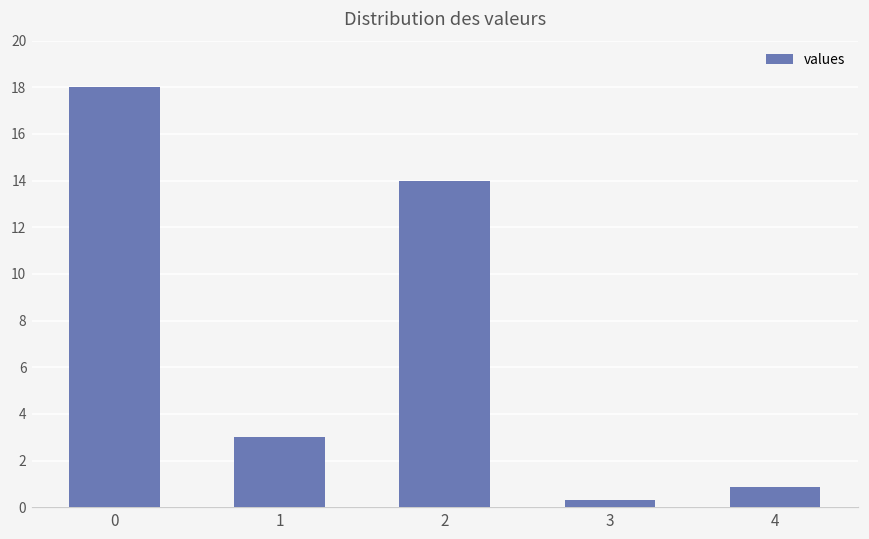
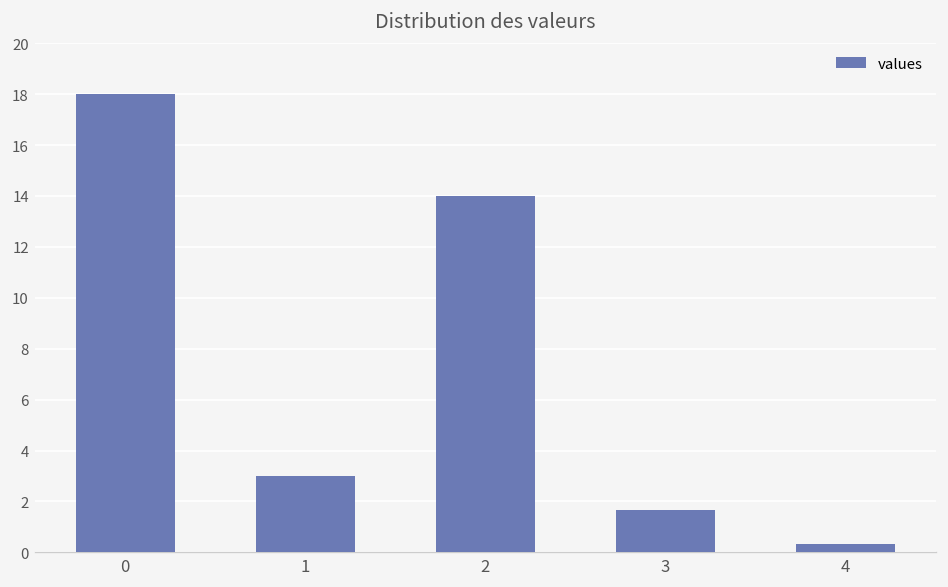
3: 0.3 -> 1.6
4: 0.9 -> 0.3
